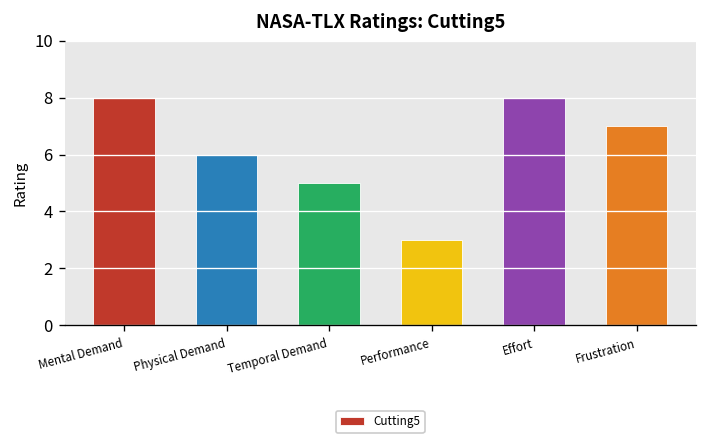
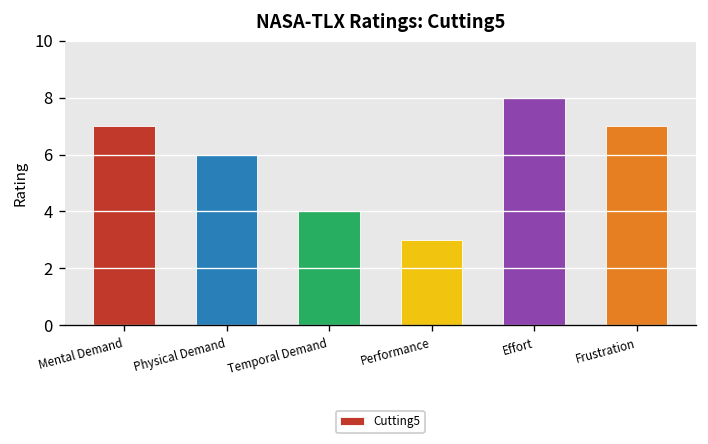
Mental Demand: 8 -> 7
Temporal Demand: 5 -> 4
